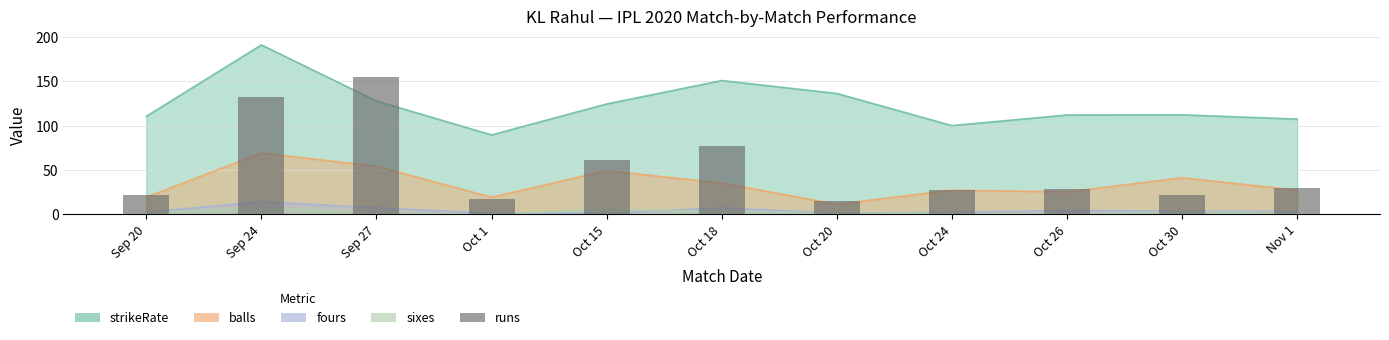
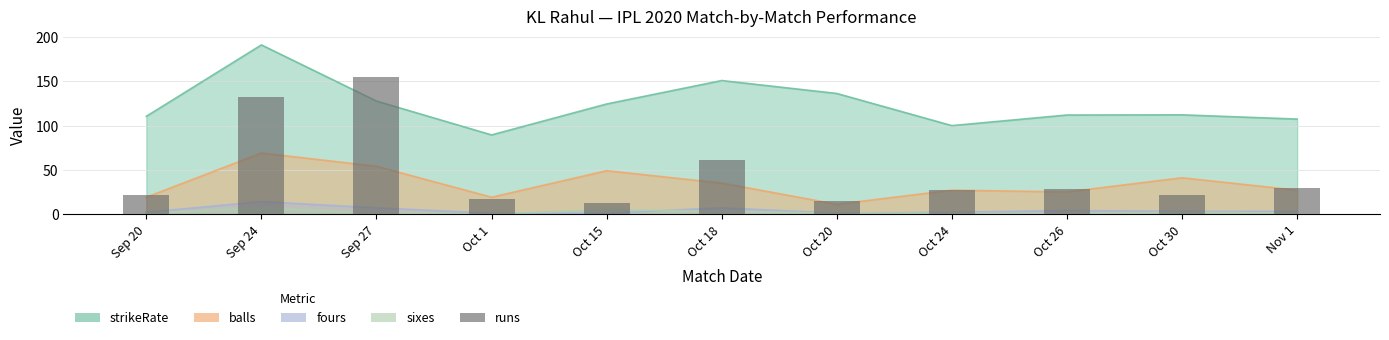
runs, Oct 15: 60 -> 10
runs, Oct 18: 80 -> 60
